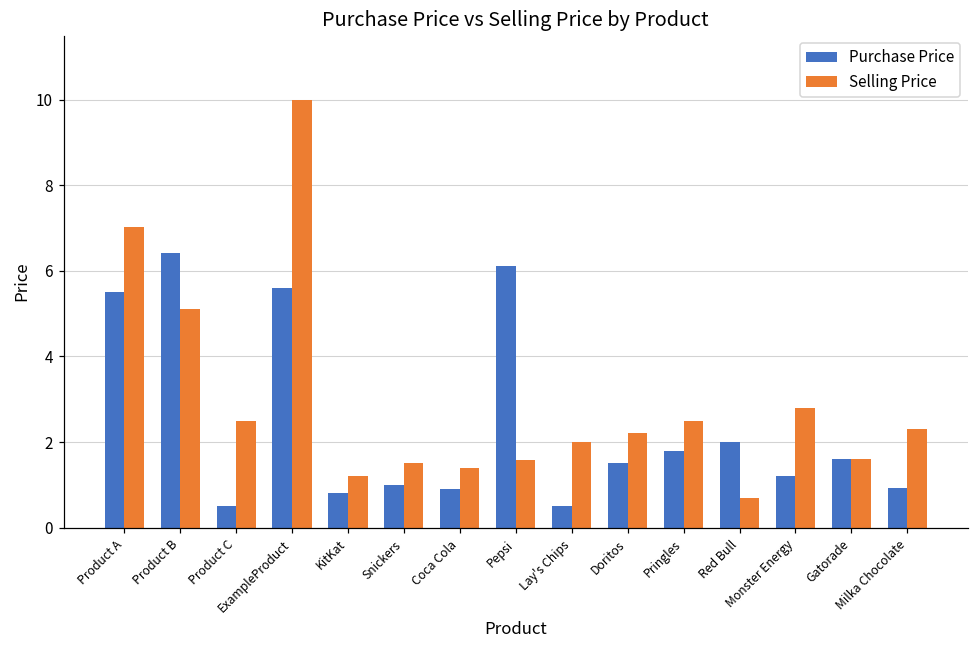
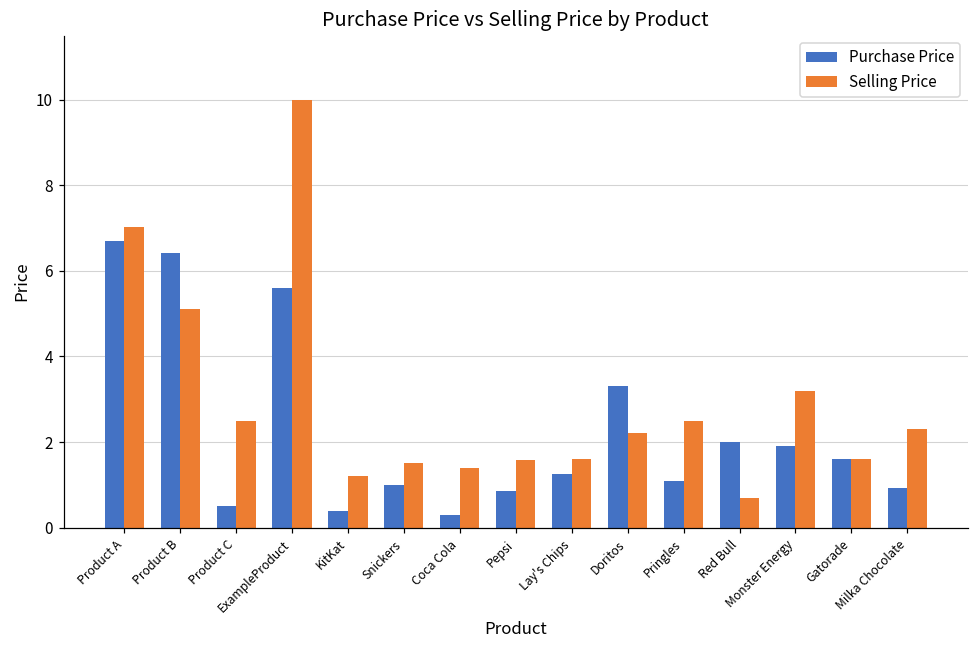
Purchase Price, Product A: 5.5 -> 6.7
Purchase Price, KitKat: 0.8 -> 0.4
Purchase Price, Coca Cola: 0.9 -> 0.3
Purchase Price, Pepsi: 6.1 -> 0.9
Purchase Price, Lay's Chips: 0.5 -> 1.3
Selling Price, Lay's Chips: 2.0 -> 1.6
Purchase Price, Doritos: 1.5 -> 3.3
Purchase Price, Pringles: 1.8 -> 1.1
Purchase Price, Monster Energy: 1.2 -> 1.9
Selling Price, Monster Energy: 2.8 -> 3.2
